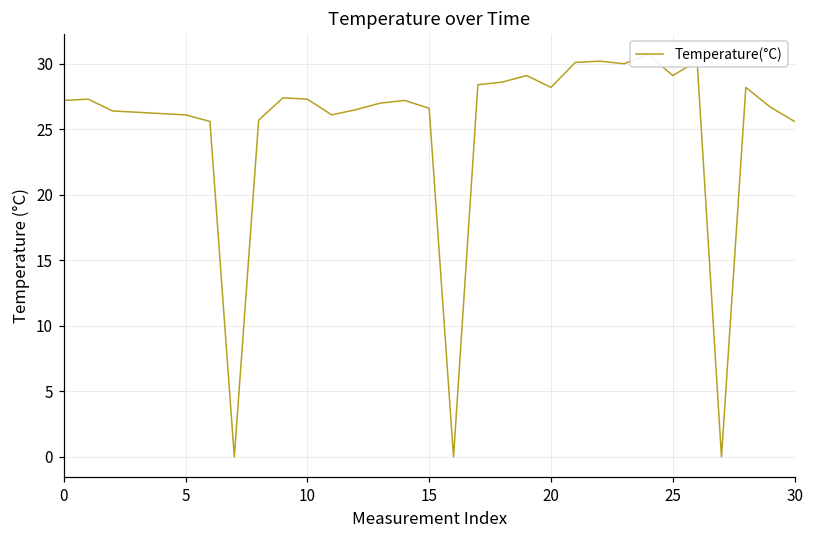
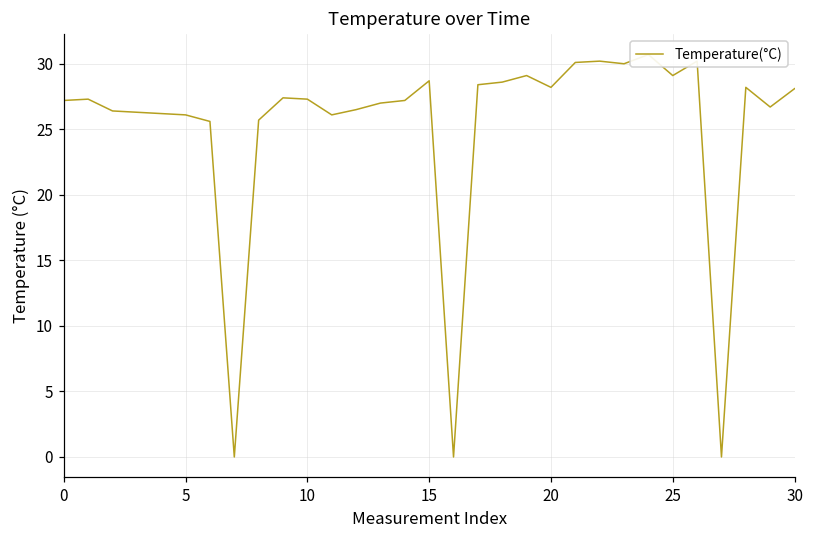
15: 26.6 -> 28.7
30: 25.6 -> 28.1
